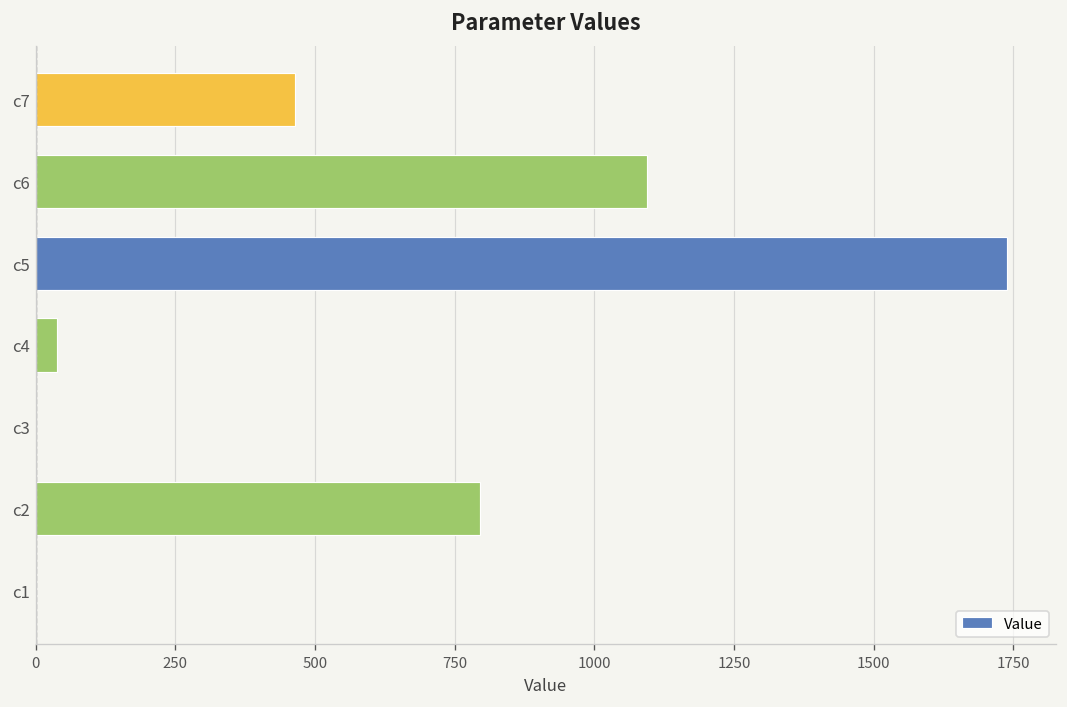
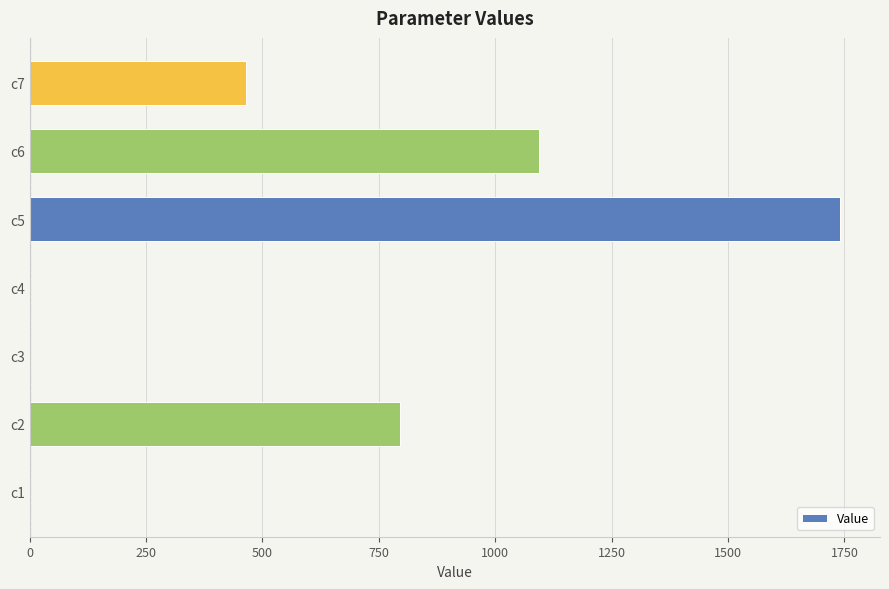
c4: 40 -> 0
